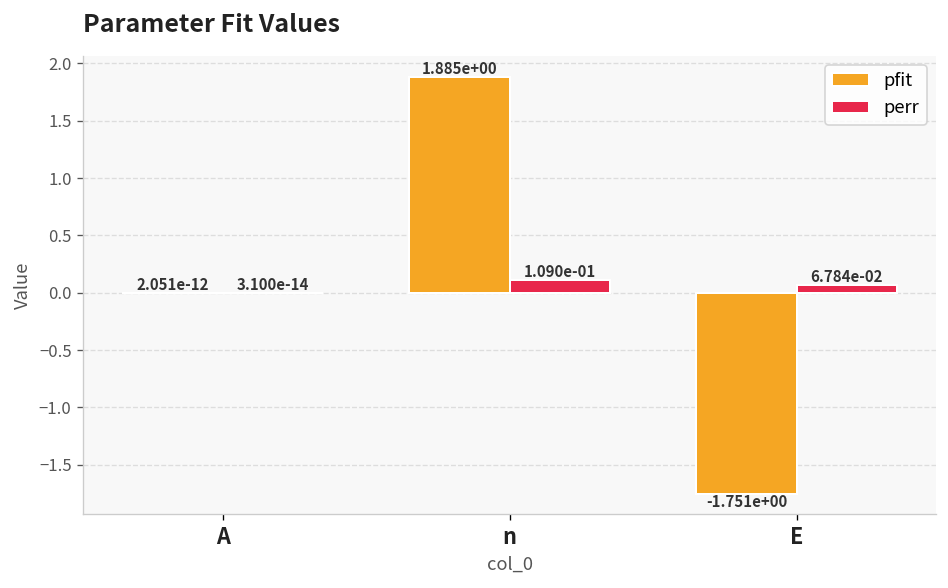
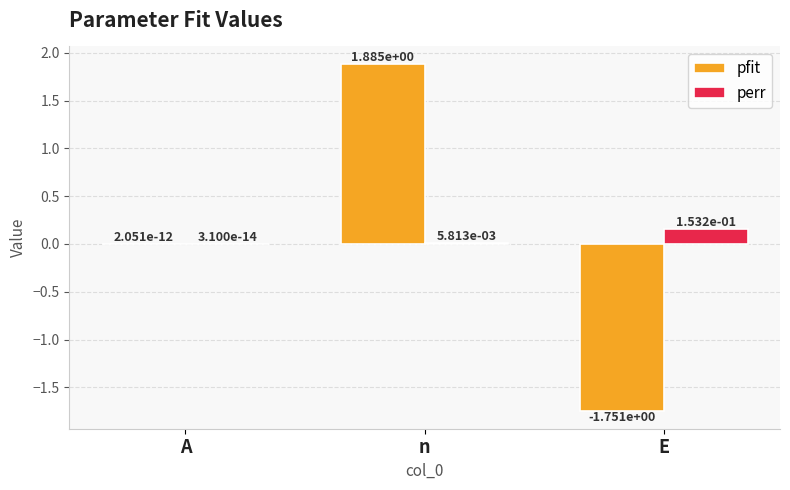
perr, n: 1.090e-01 -> 5.813e-03
perr, E: 6.784e-02 -> 1.532e-01
